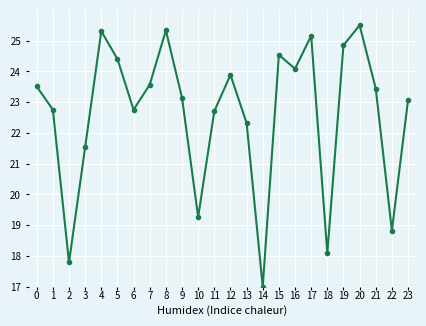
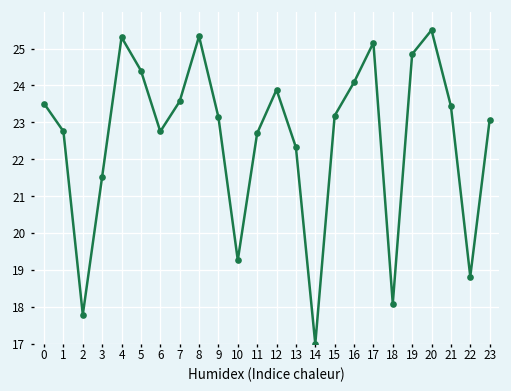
15: 24.5 -> 23.2
